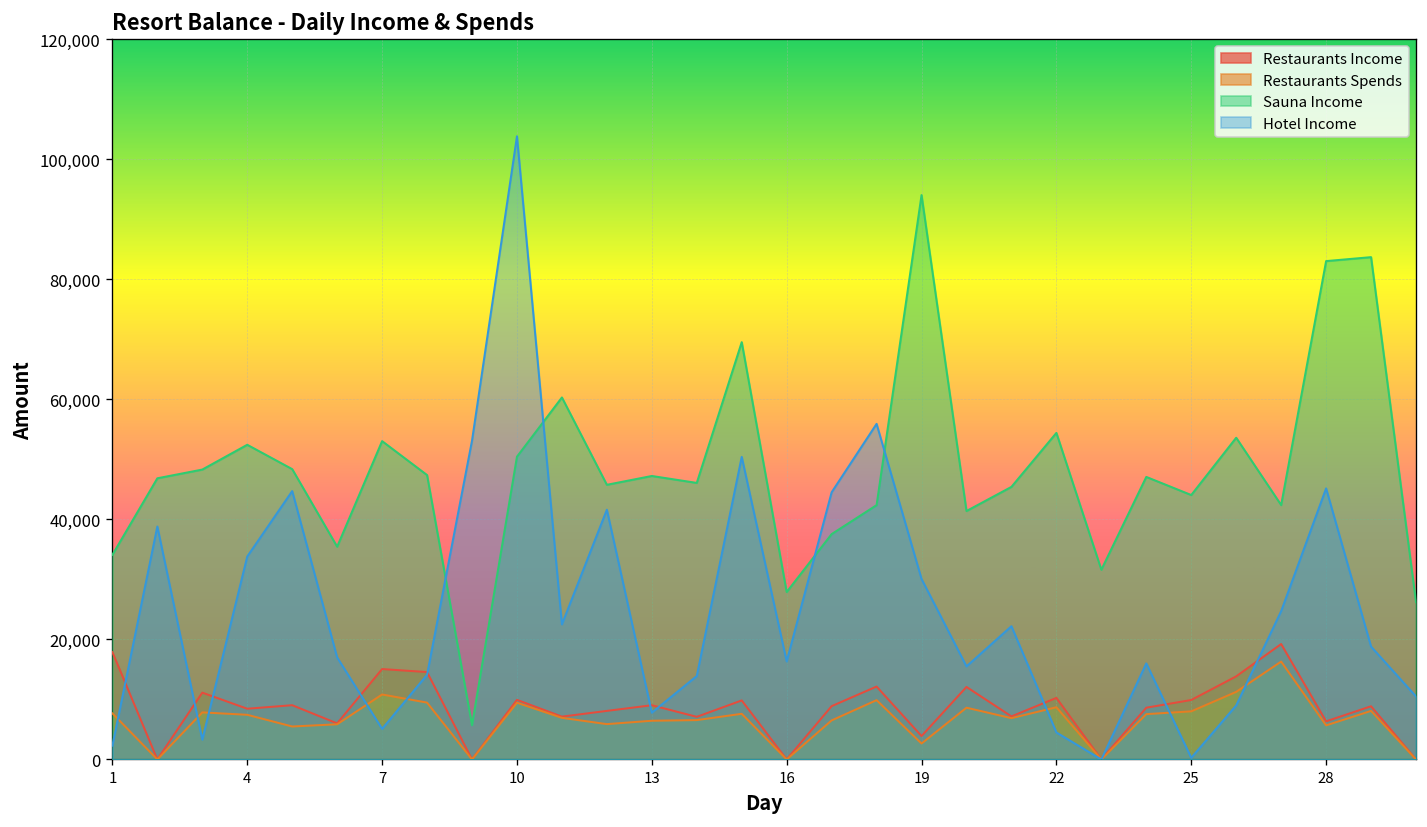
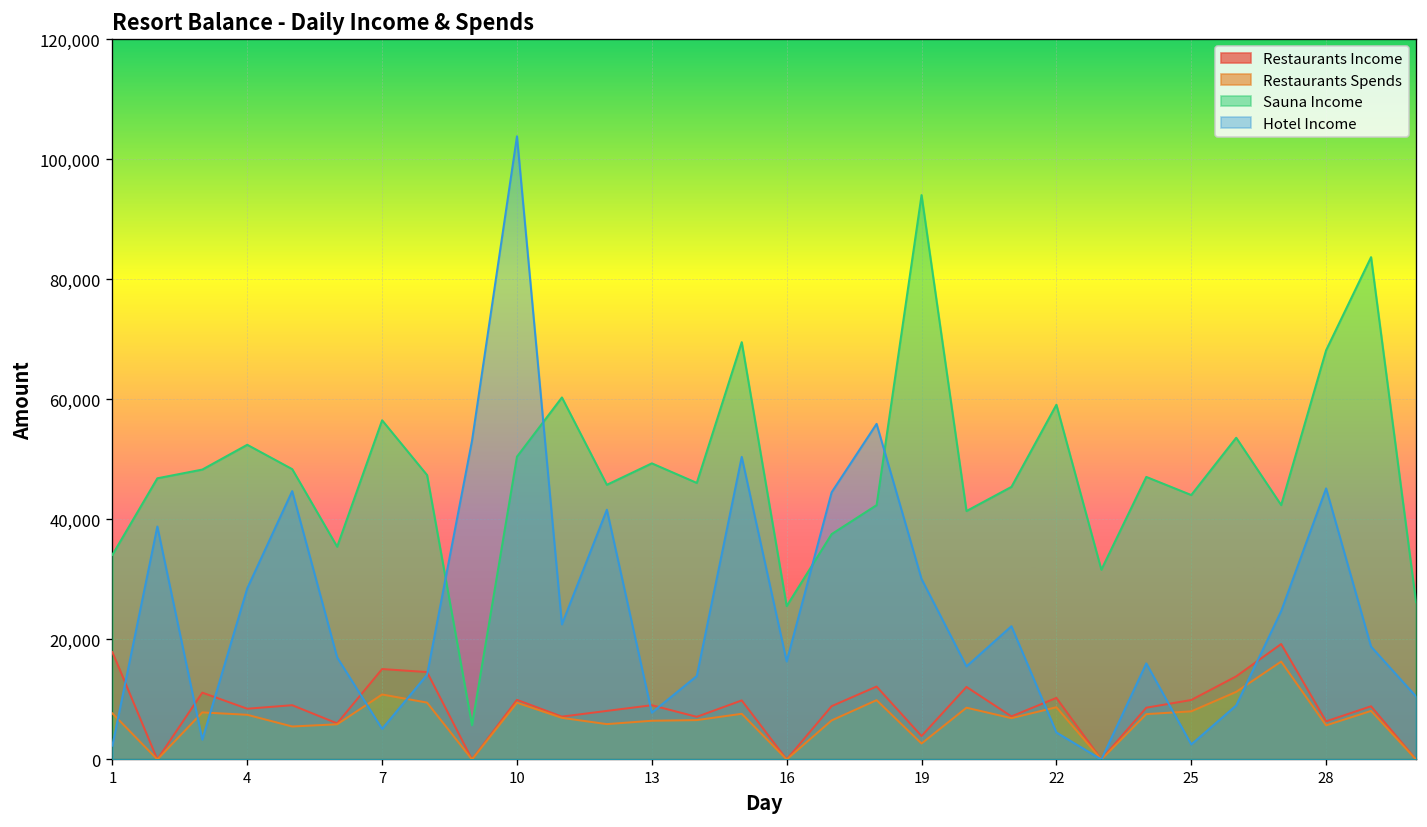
Hotel Income, 4: 34,000 -> 29,000
Sauna Income, 7: 53,000 -> 56,000
Sauna Income, 13: 47,000 -> 49,000
Sauna Income, 16: 28,000 -> 26,000
Sauna Income, 22: 54,000 -> 59,000
Hotel Income, 25: 0 -> 3,000
Sauna Income, 28: 83,000 -> 68,000
